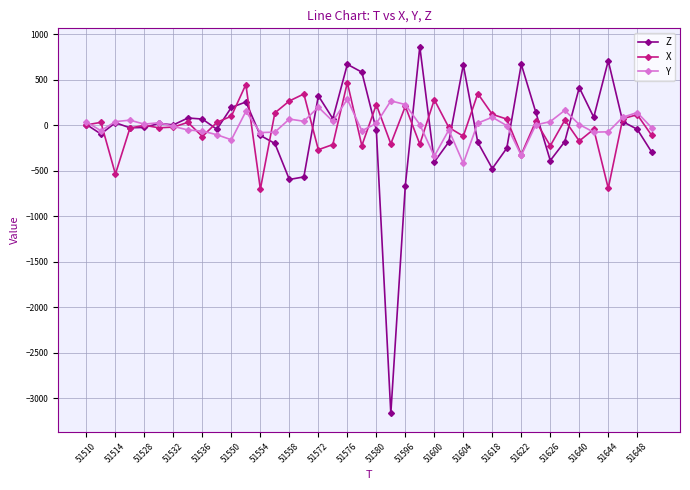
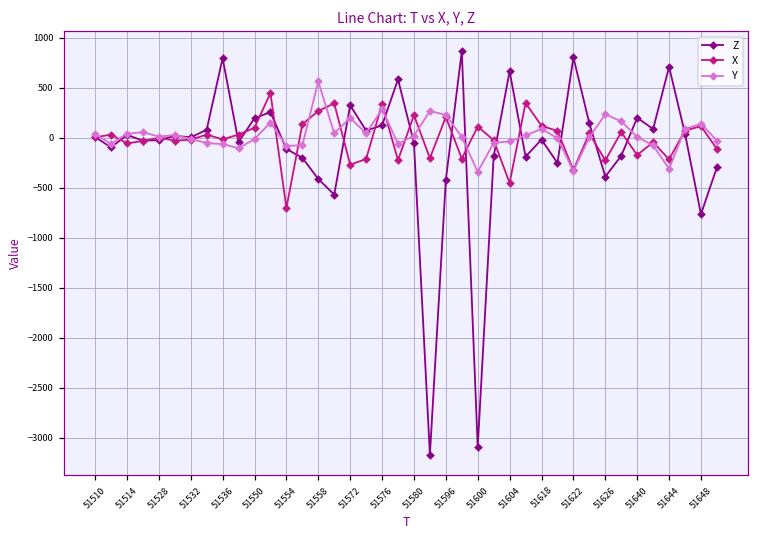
X, 51514: -500 -> -100
Z, 51536: 100 -> 800
X, 51536: -100 -> 0
Y, 51550: -200 -> 0
Z, 51558: -600 -> -400
Y, 51558: 100 -> 600
Z, 51576: 700 -> 100
X, 51576: 500 -> 300
Z, 51596: -700 -> -400
Z, 51600: -400 -> -3100
X, 51600: 300 -> 100
X, 51604: -100 -> -500
Y, 51604: -400 -> 0
Z, 51618: -500 -> 0
Z, 51622: 700 -> 800
Y, 51626: 0 -> 200
Z, 51640: 400 -> 200
X, 51644: -700 -> -200
Y, 51644: -100 -> -300
Z, 51648: 0 -> -800
